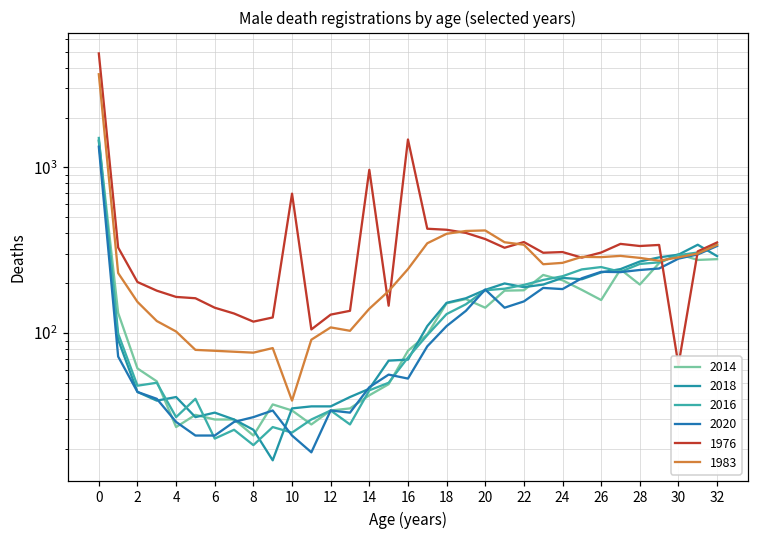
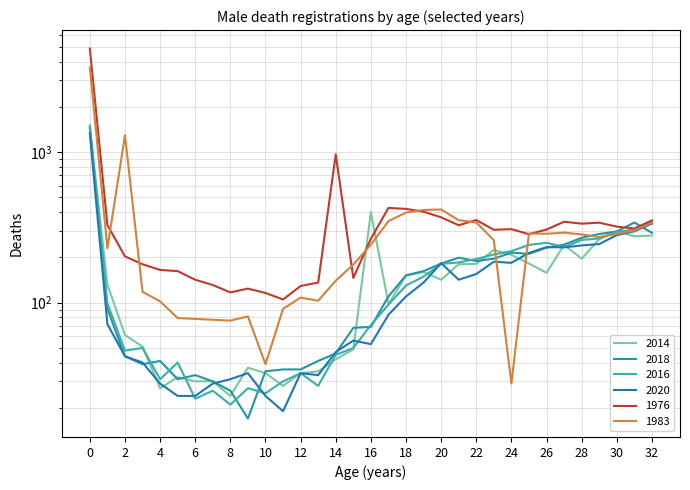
1983, 2: 150 -> 1300
1976, 10: 700 -> 120
2014, 16: 80 -> 400
1976, 16: 1500 -> 270
1983, 24: 270 -> 29
1976, 30: 64 -> 320
